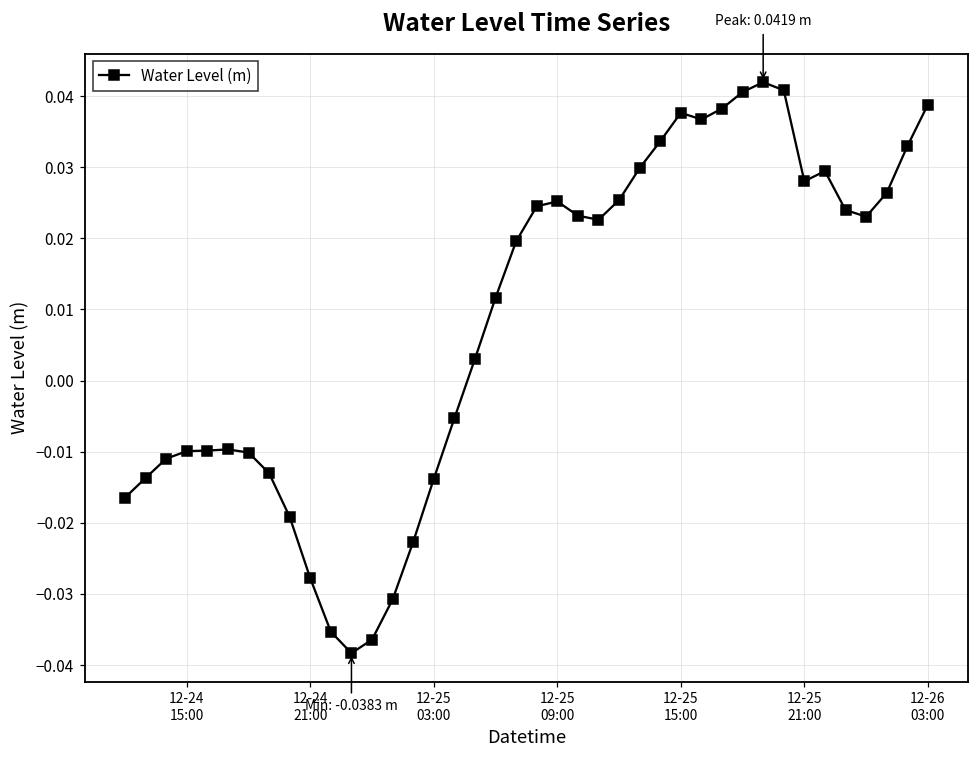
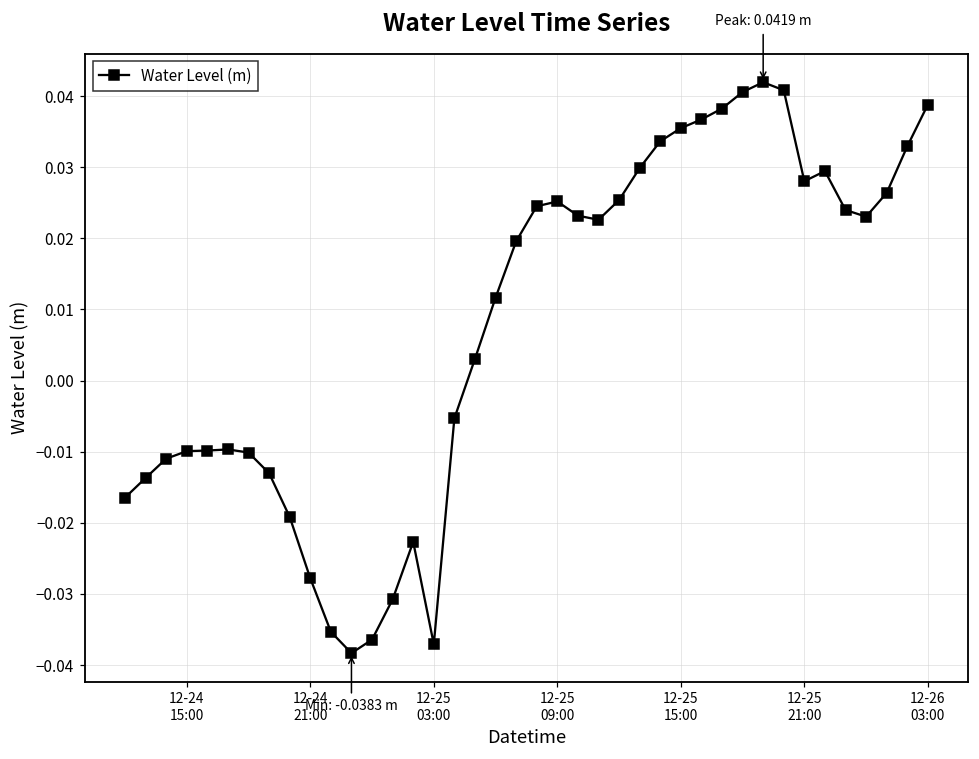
12-25 03:00: -0.014 -> -0.037
12-25 15:00: 0.038 -> 0.035
